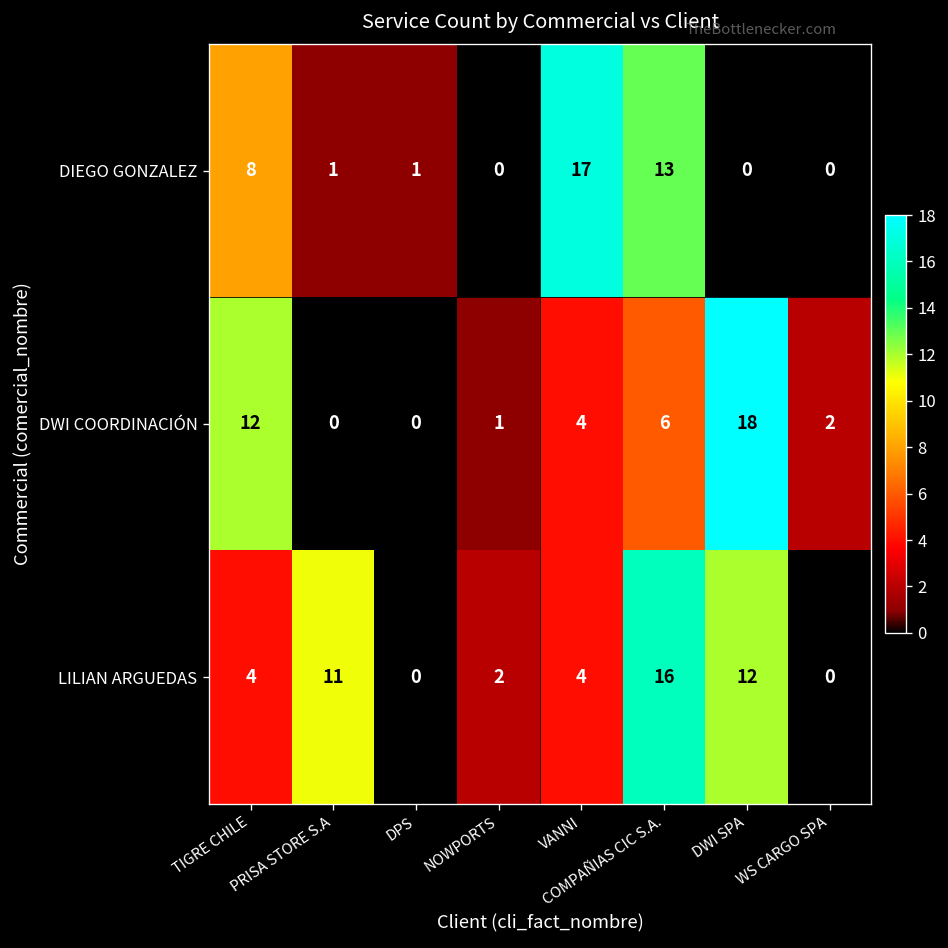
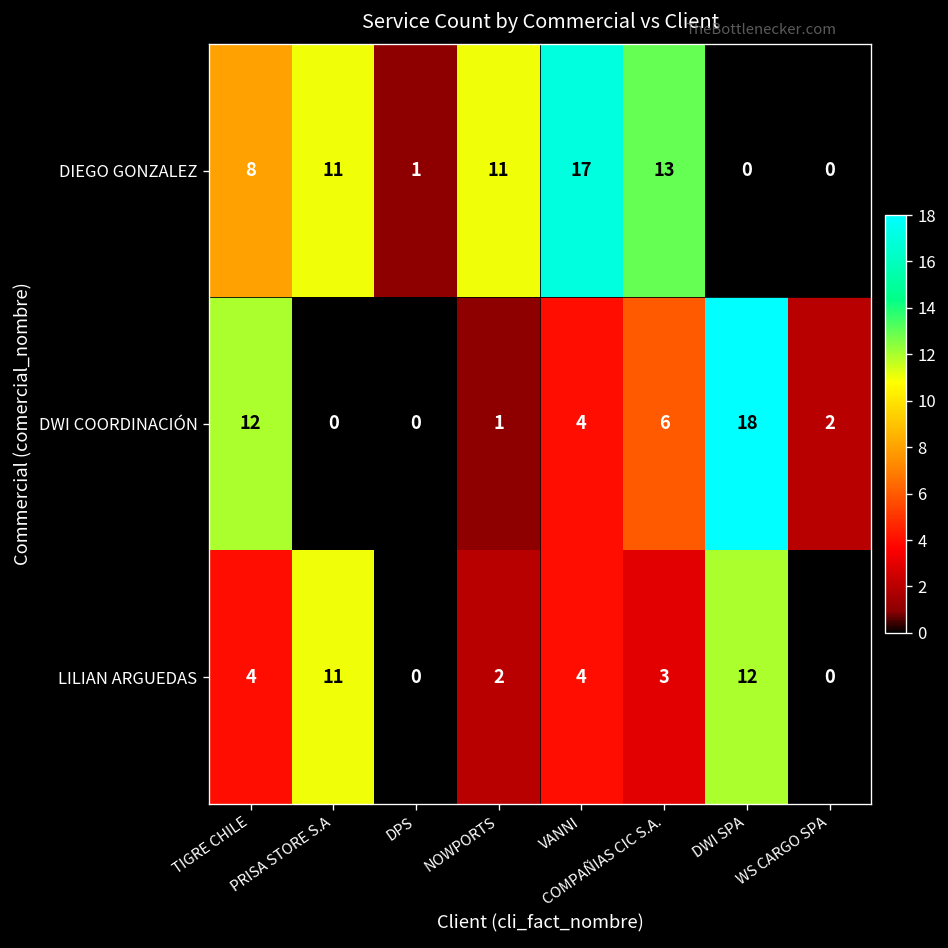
DIEGO GONZALEZ, PRISA STORE S.A: 1 -> 11
DIEGO GONZALEZ, NOWPORTS: 0 -> 11
LILIAN ARGUEDAS, COMPAÑIAS CIC S.A.: 16 -> 3
